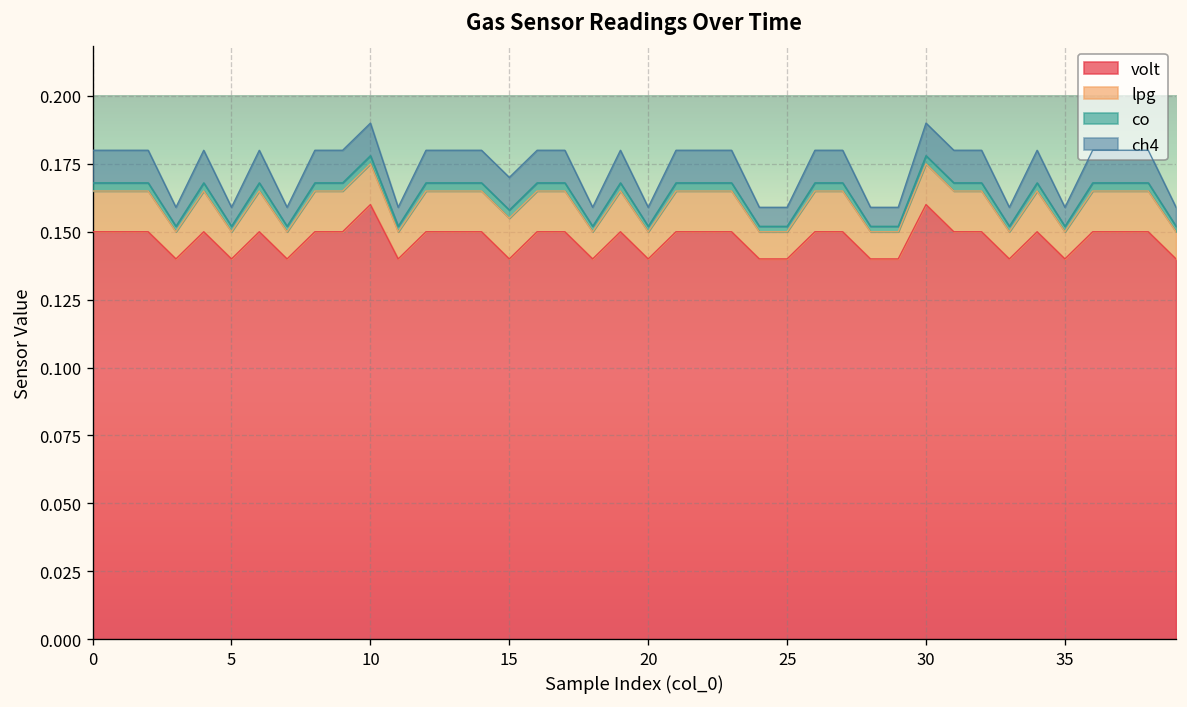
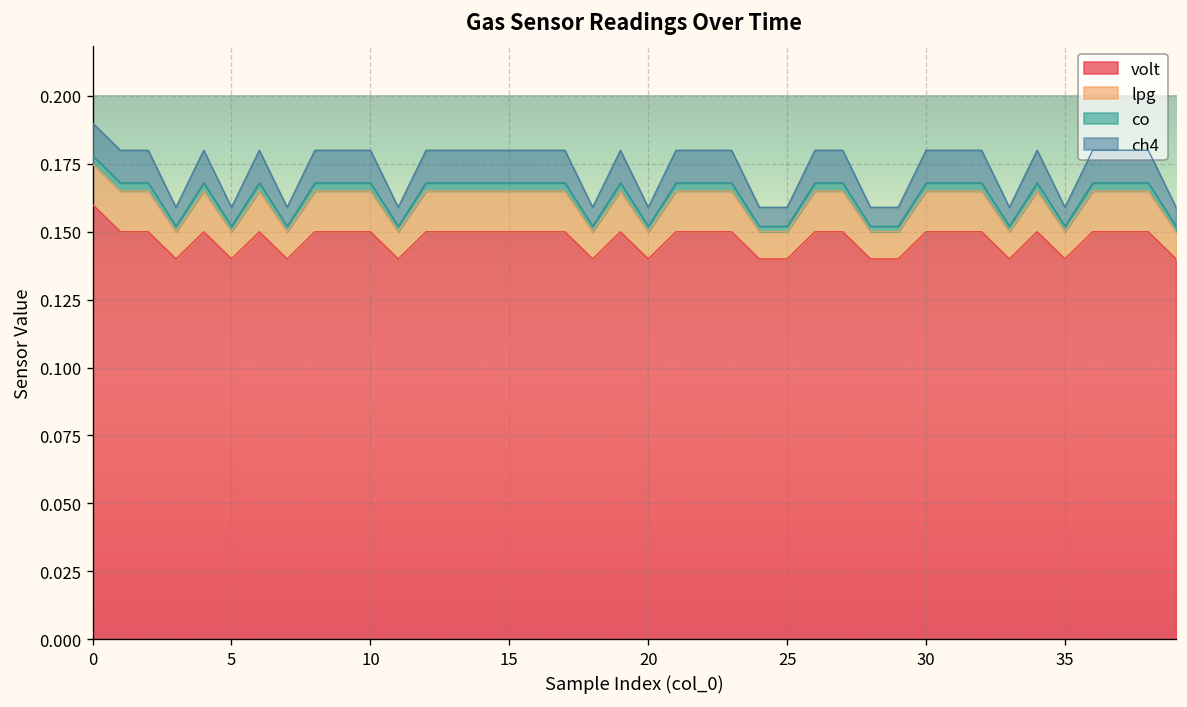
volt, 0: 0.15 -> 0.16
volt, 10: 0.16 -> 0.15
volt, 15: 0.14 -> 0.15
volt, 30: 0.16 -> 0.15
